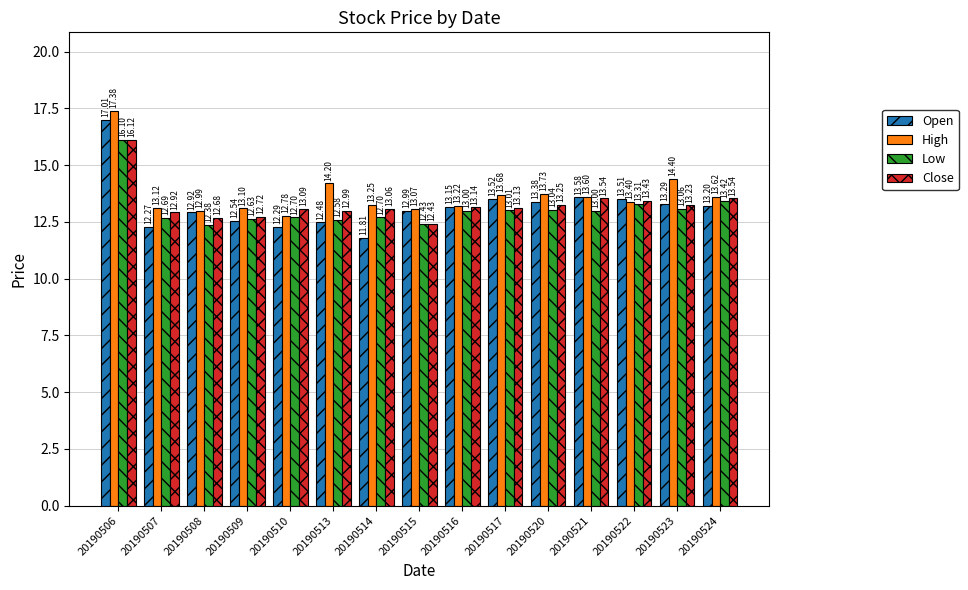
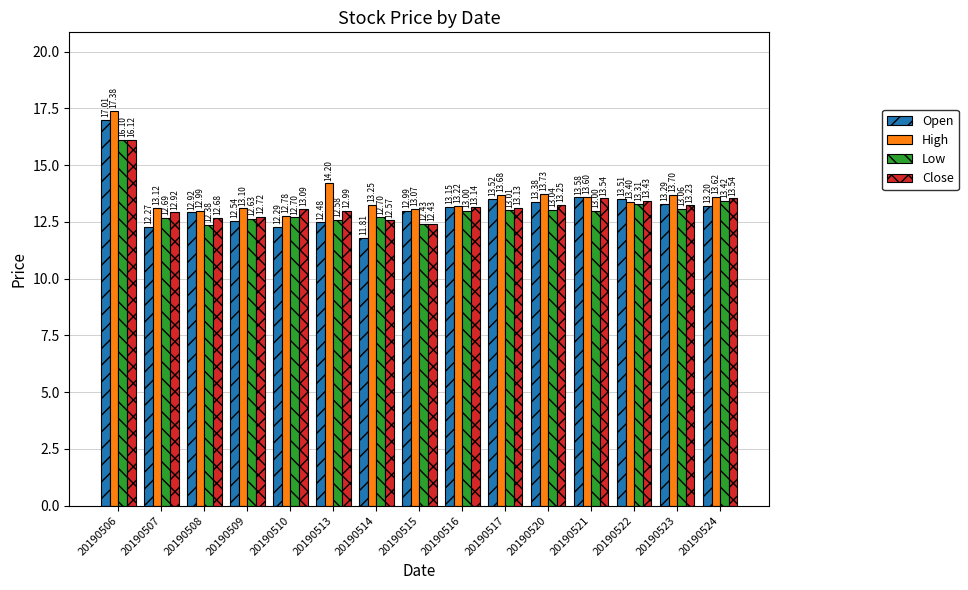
Close, 20190514: 13.06 -> 12.57
High, 20190523: 14.40 -> 13.70
